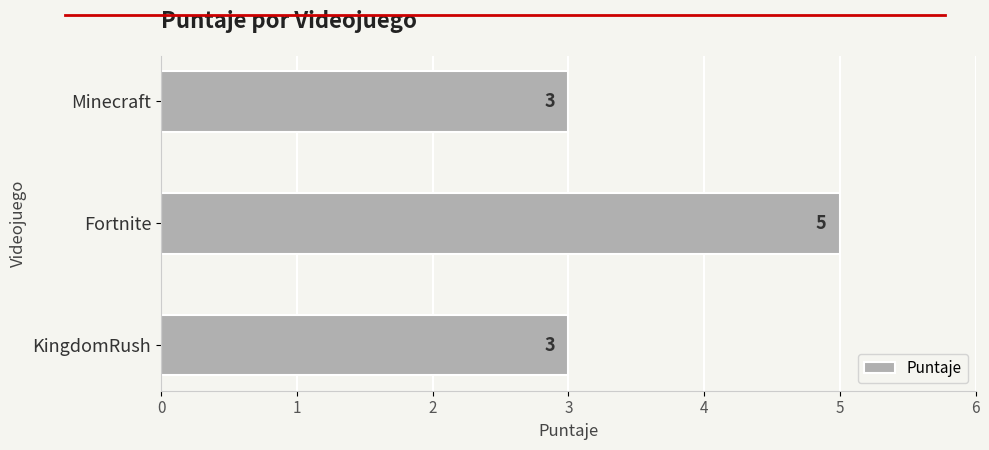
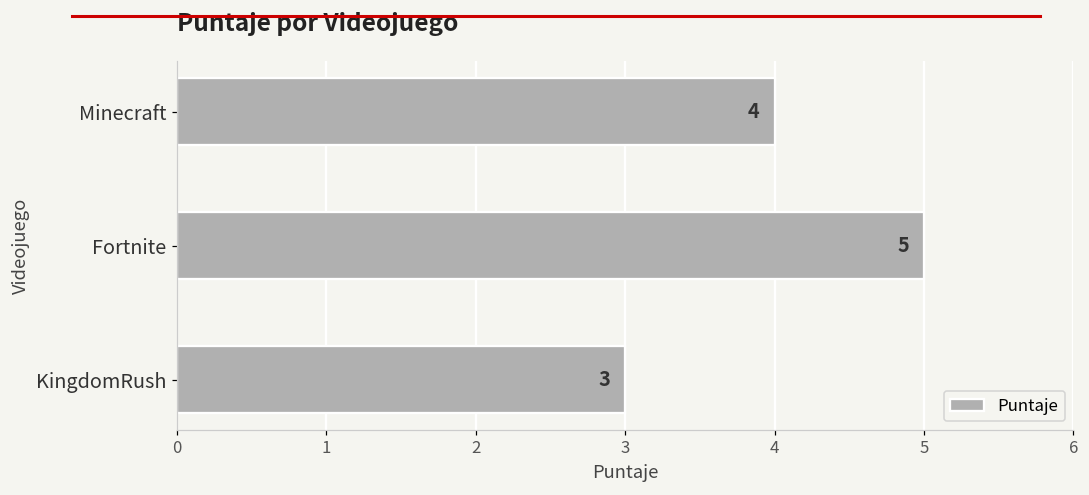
Minecraft: 3 -> 4
